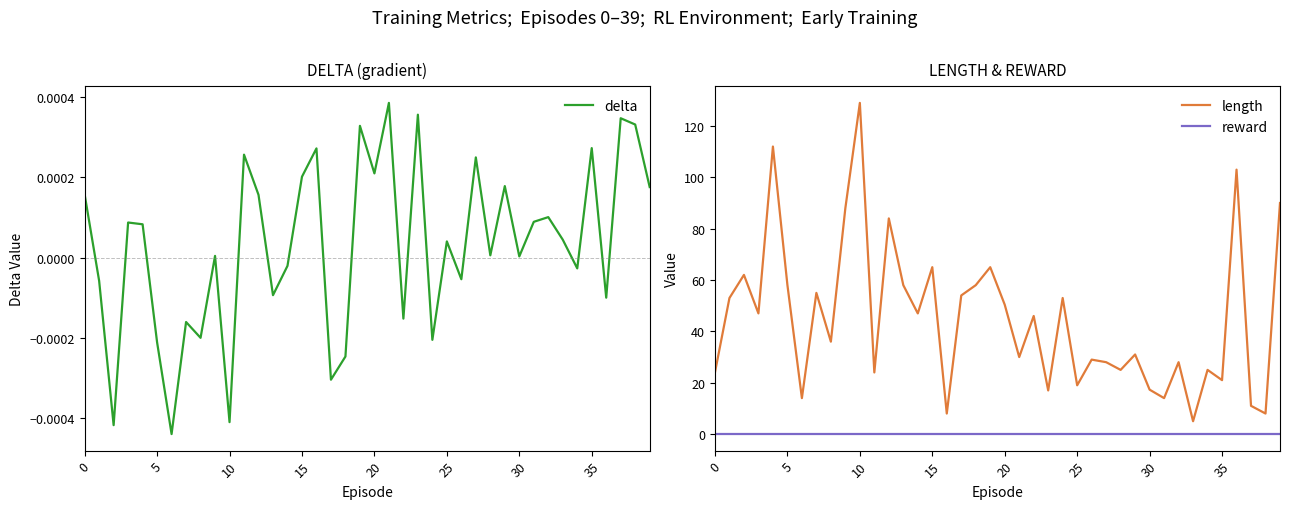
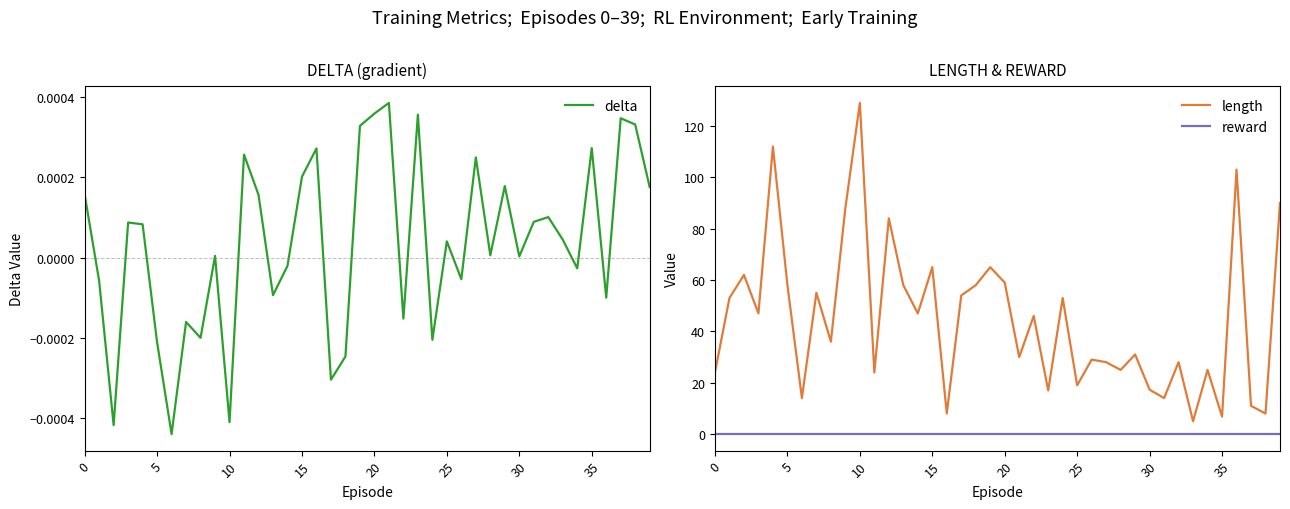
DELTA (gradient), 20: 0.00021 -> 0.00036
LENGTH & REWARD, length, 20: 50 -> 59
LENGTH & REWARD, length, 35: 21 -> 7
